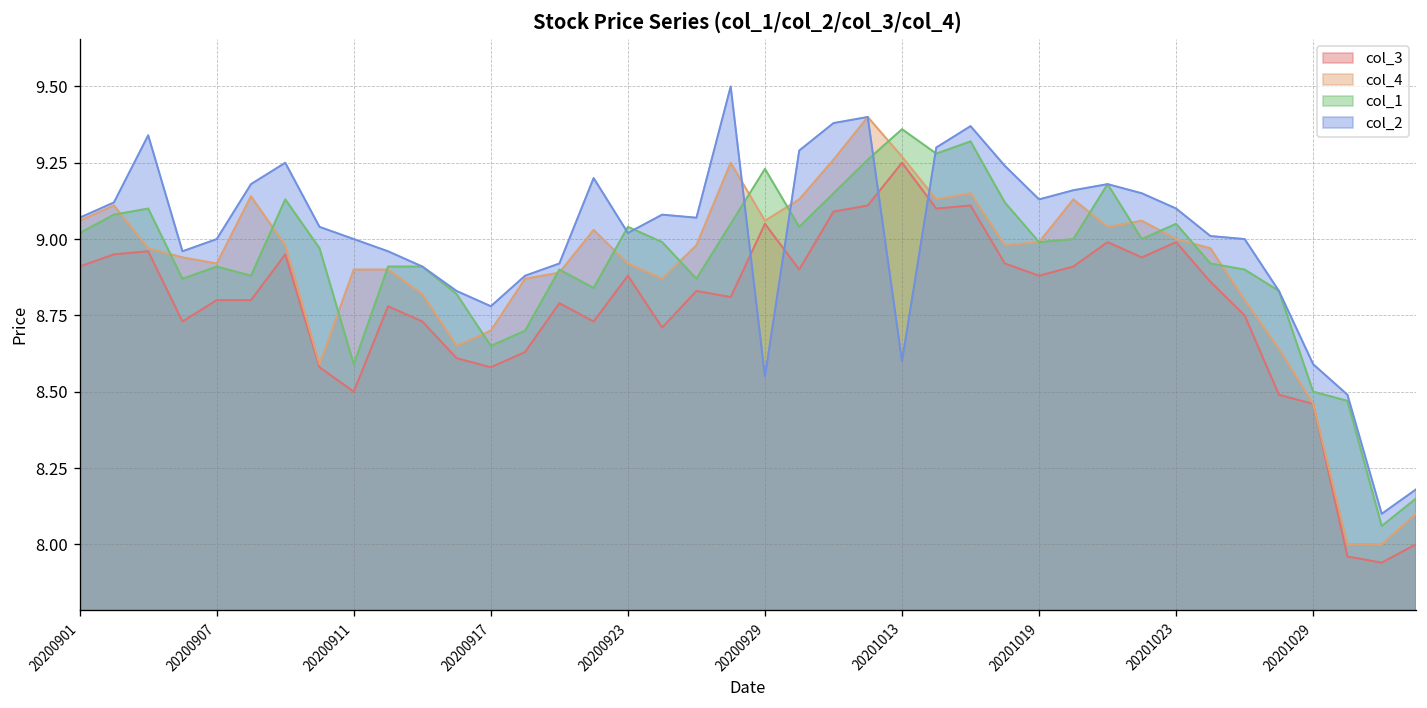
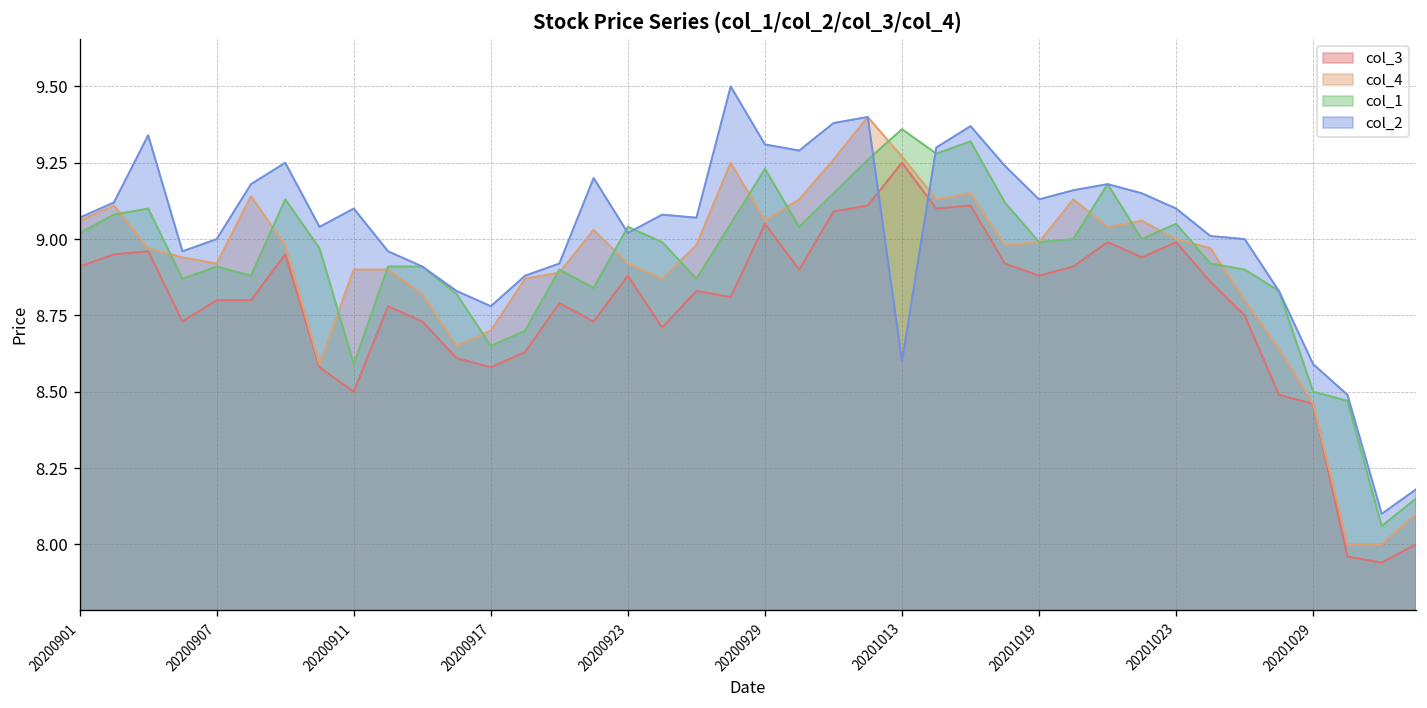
col_2, 20200911: 9.0 -> 9.1
col_2, 20200929: 8.55 -> 9.31
